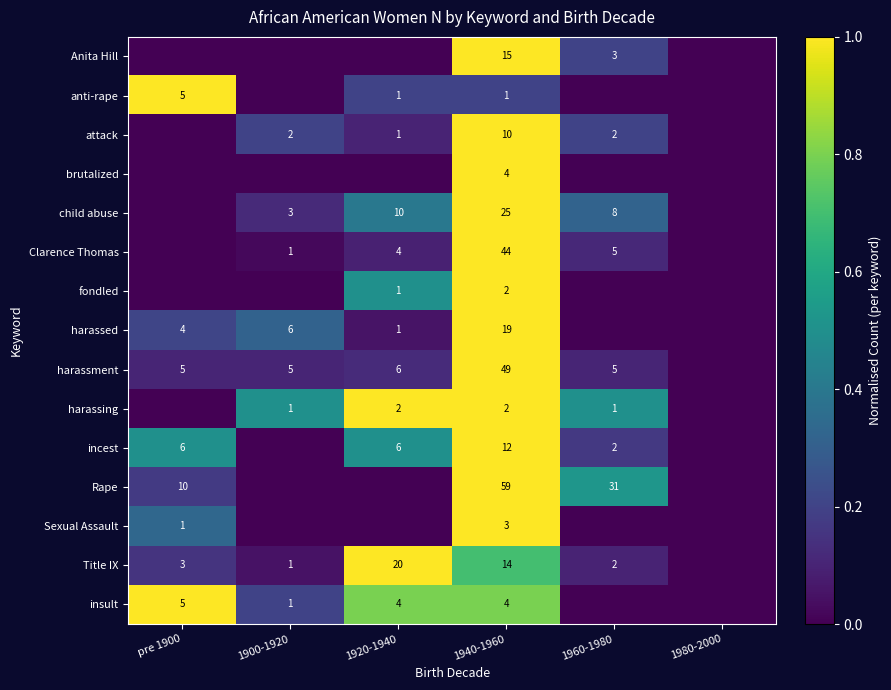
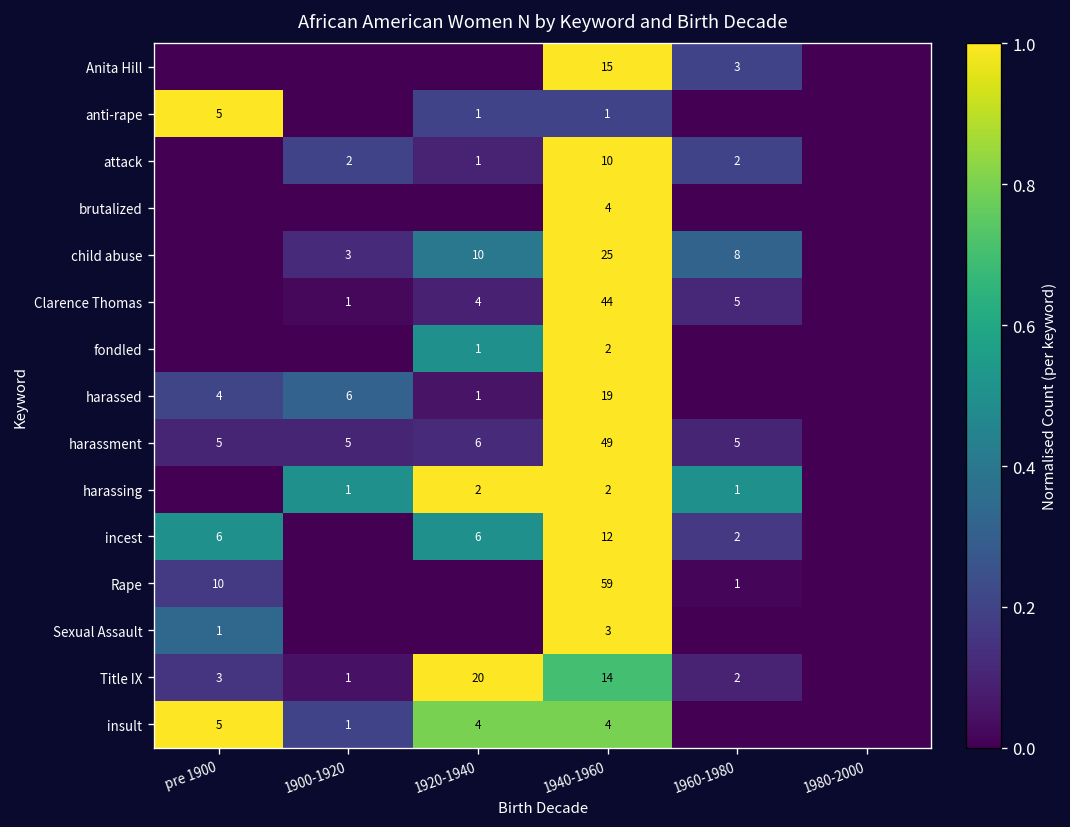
Rape, 1960-1980: 31 -> 1
